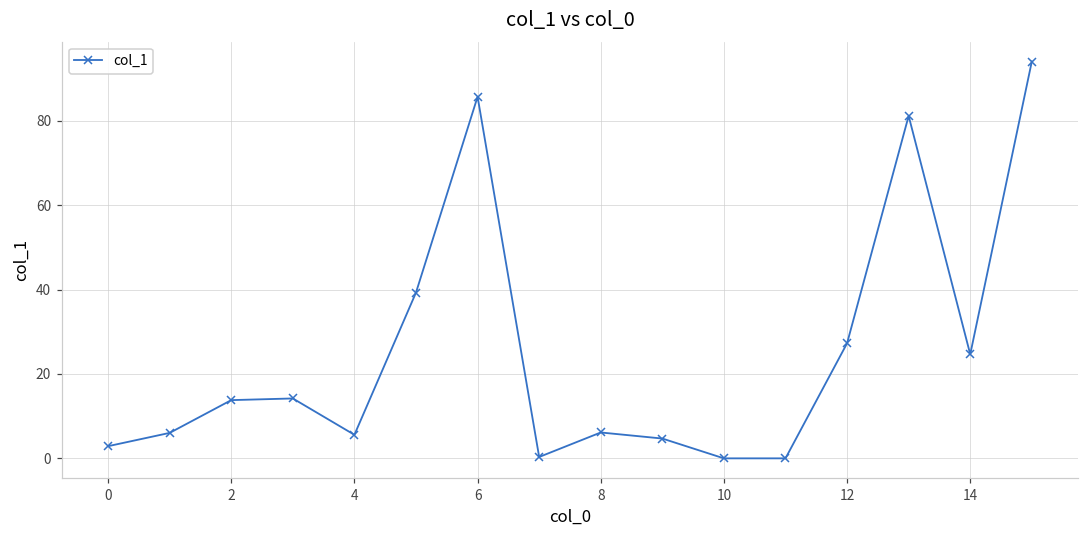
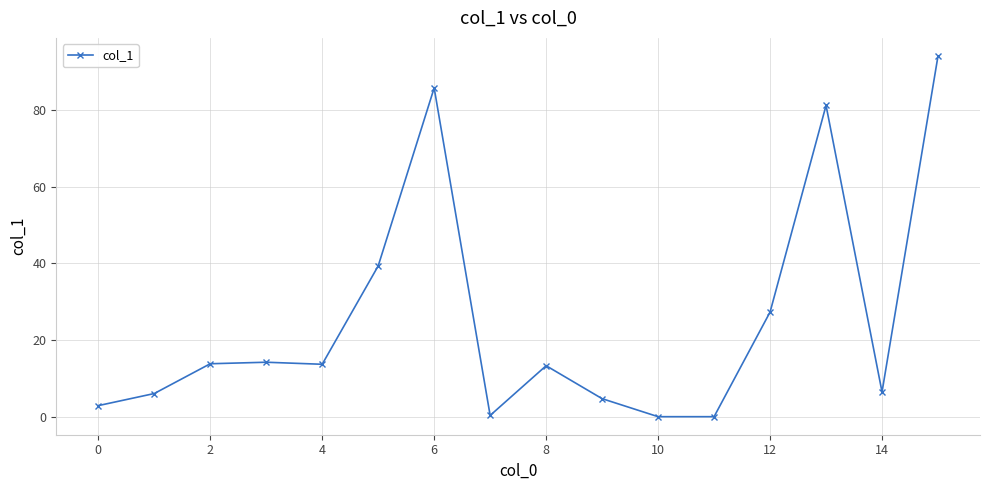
4: 6 -> 14
8: 6 -> 13
14: 25 -> 6
